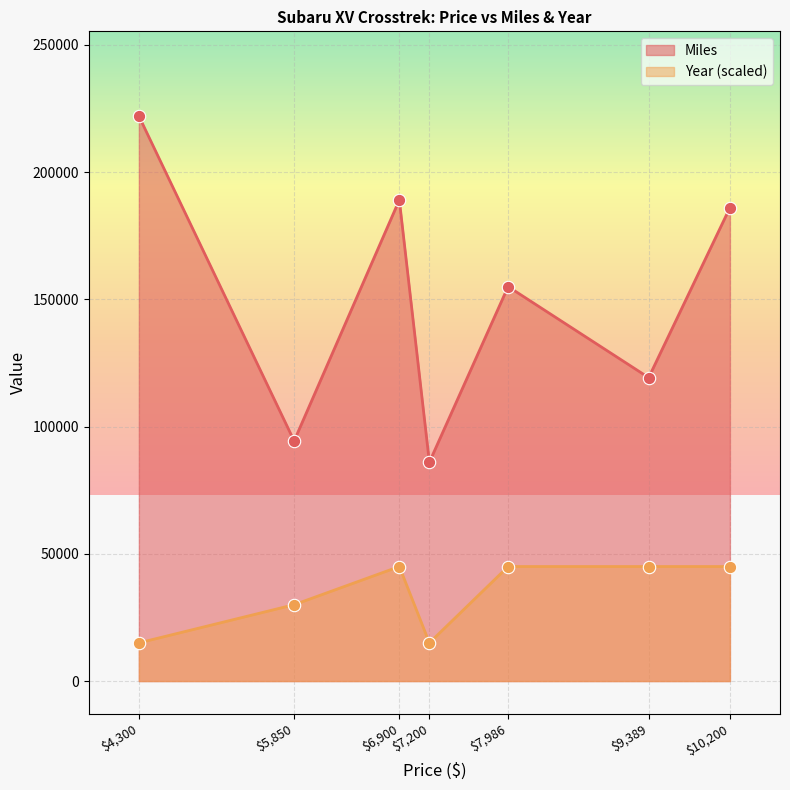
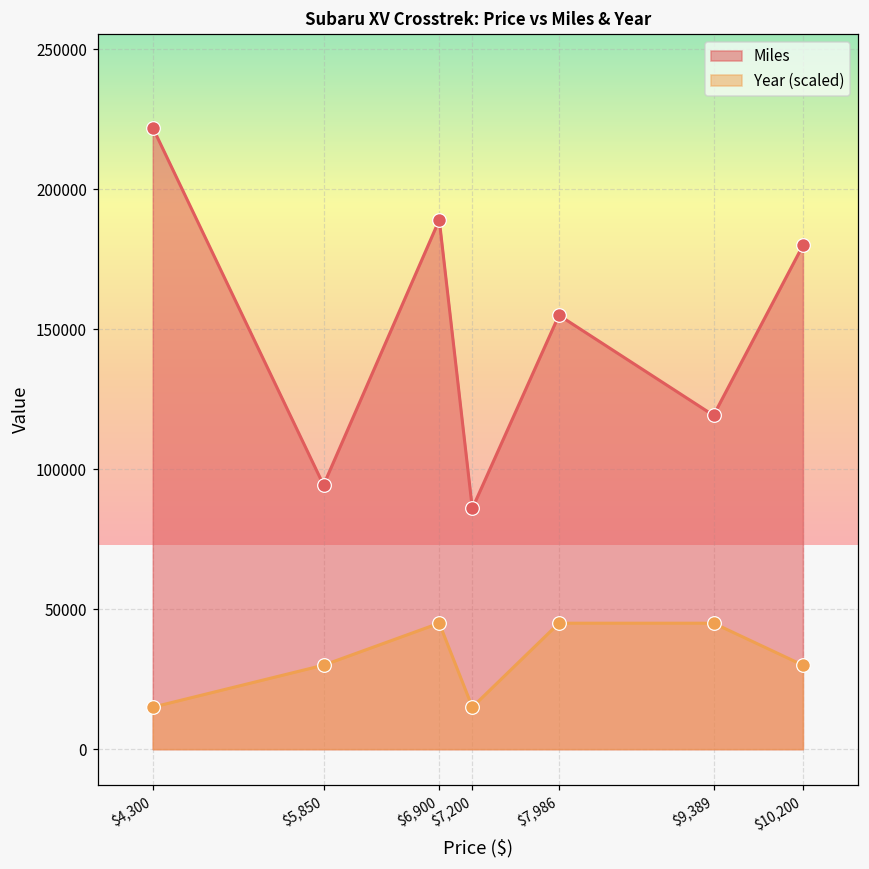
Miles, $10,200: 186000 -> 180000
Year (scaled), $10,200: 45000 -> 30000
